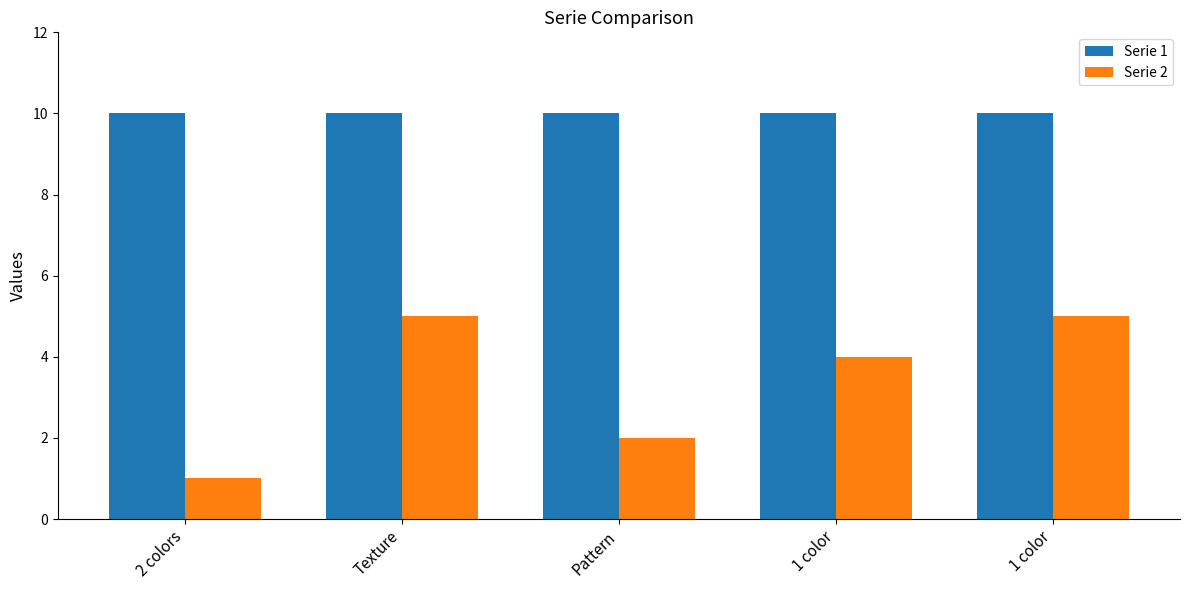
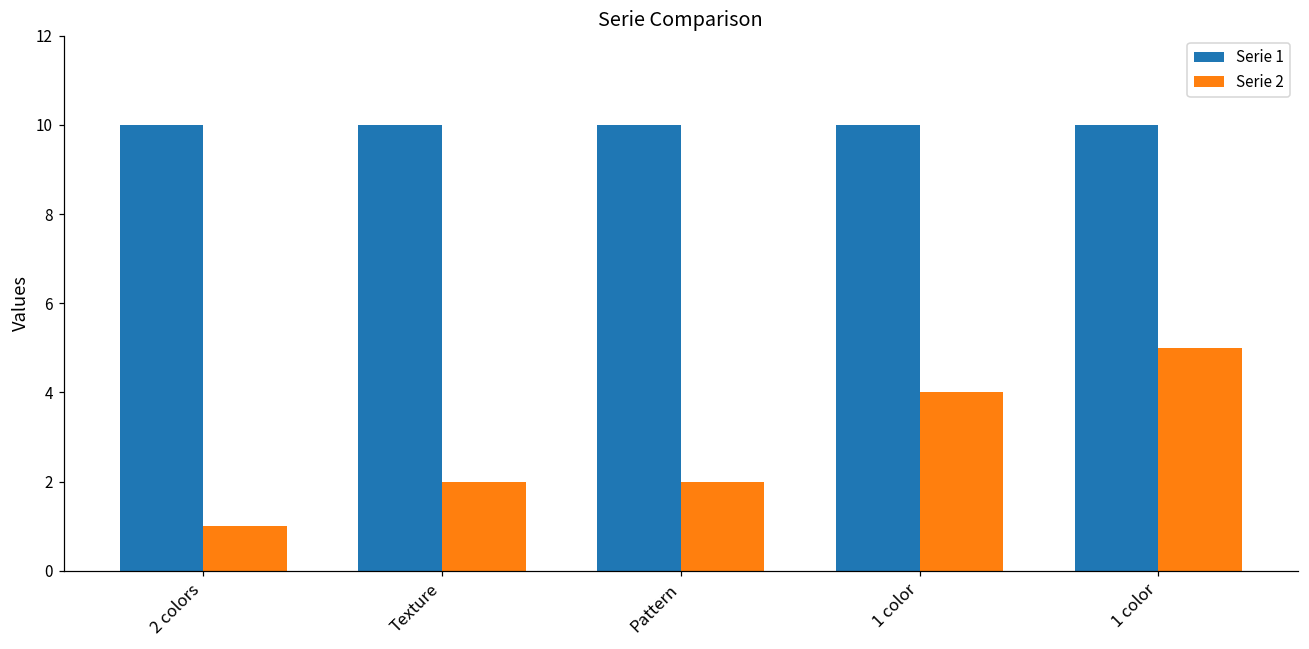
Serie 2, Texture: 5 -> 2
